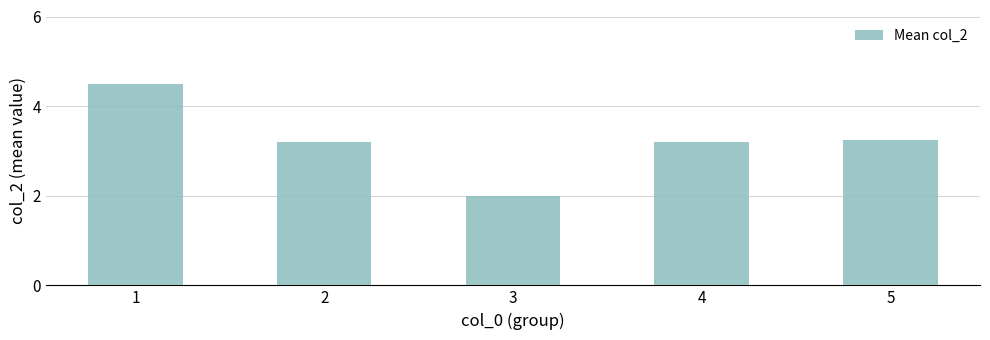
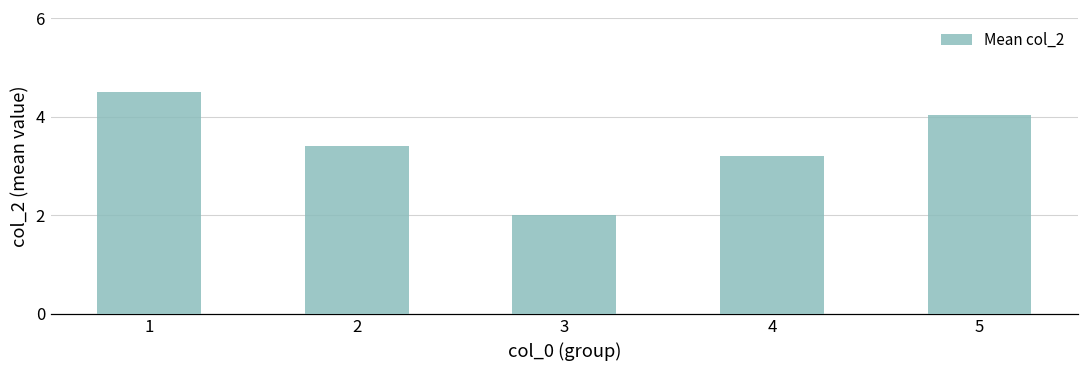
2: 3.2 -> 3.4
5: 3.3 -> 4.0
